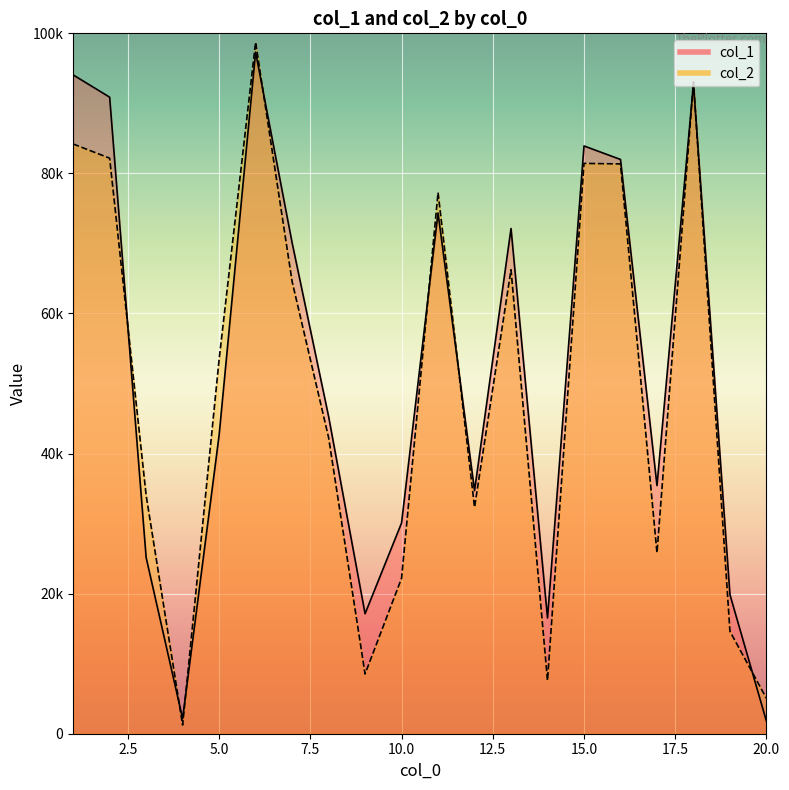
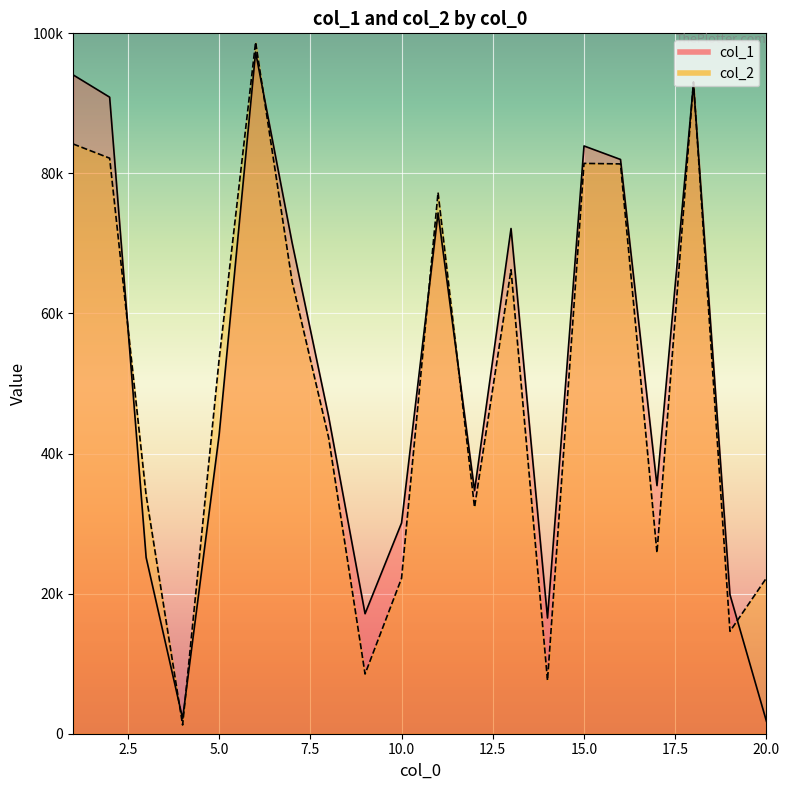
col_2, 20.0: 5000 -> 22000
